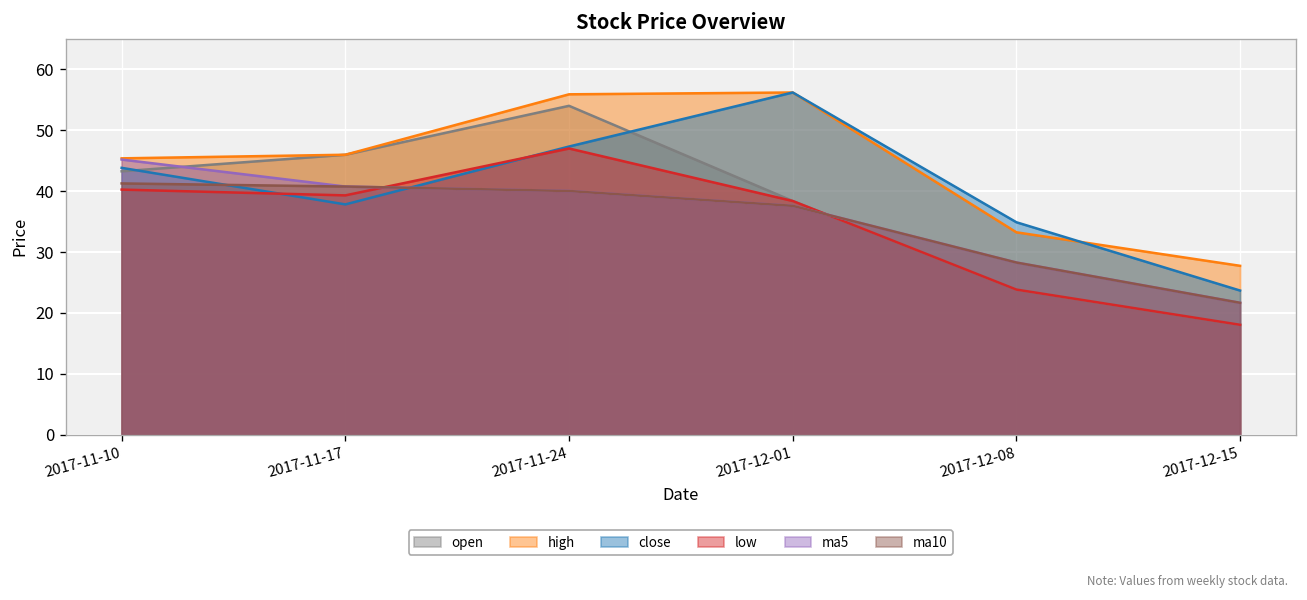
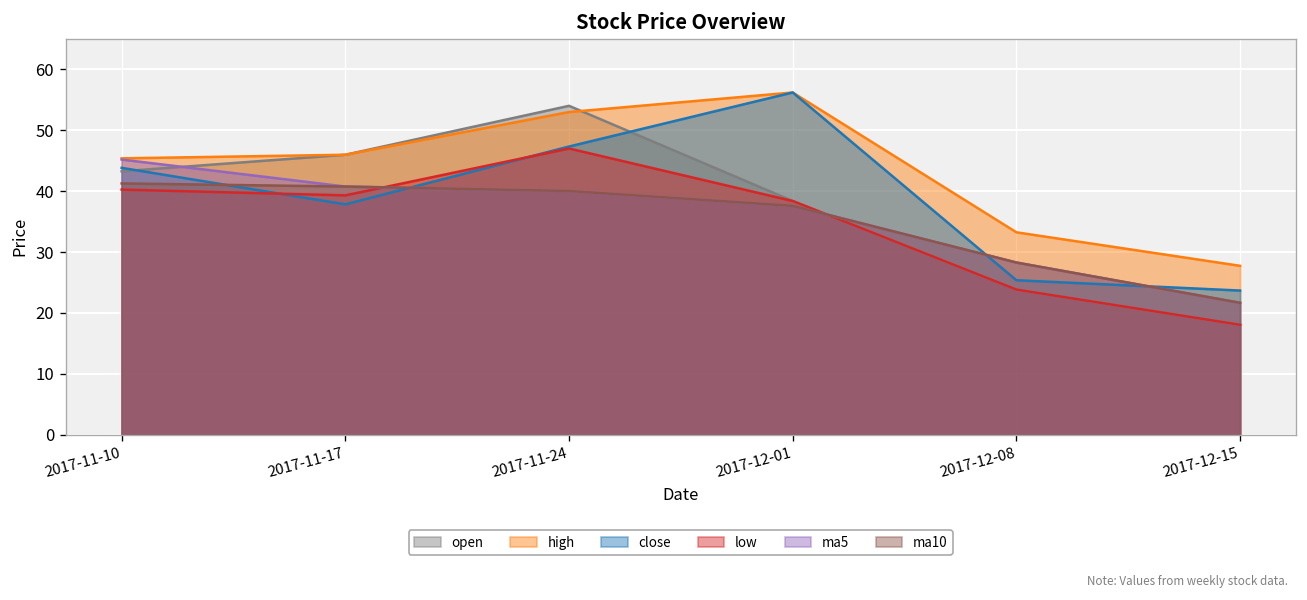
high, 2017-11-24: 56 -> 53
close, 2017-12-08: 35 -> 25
